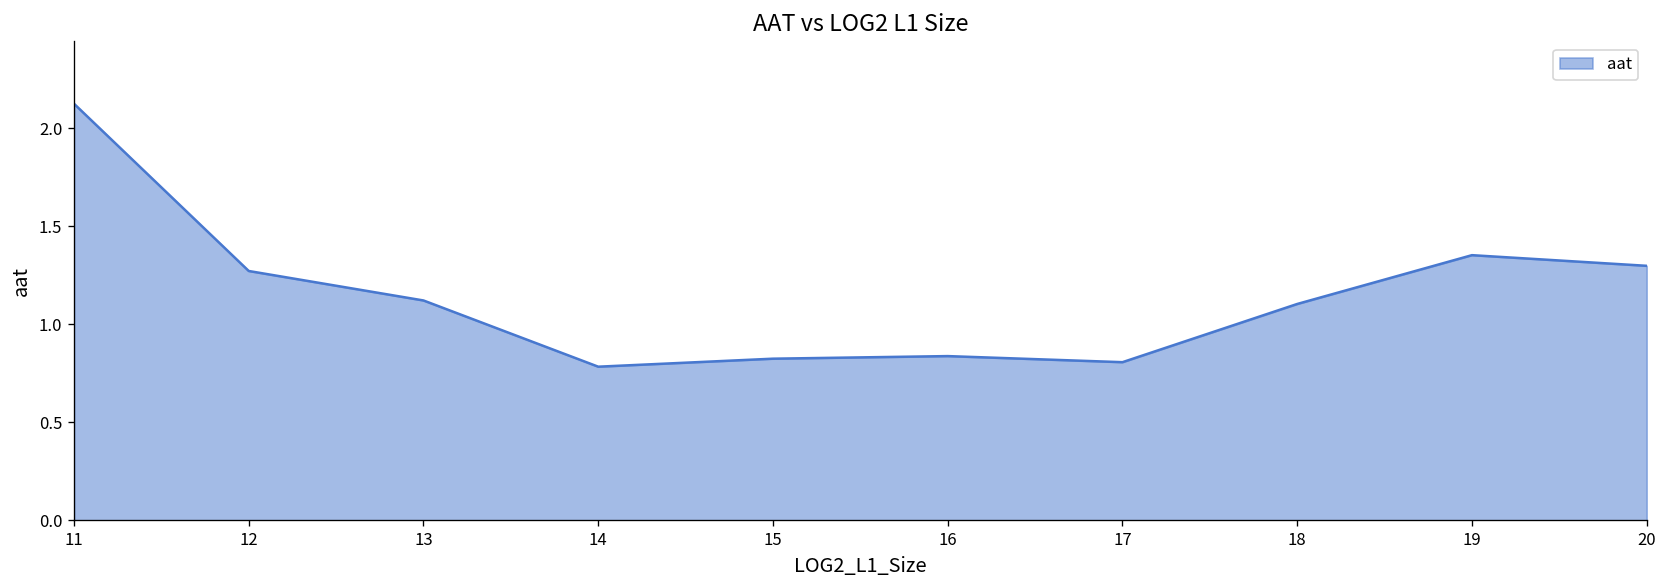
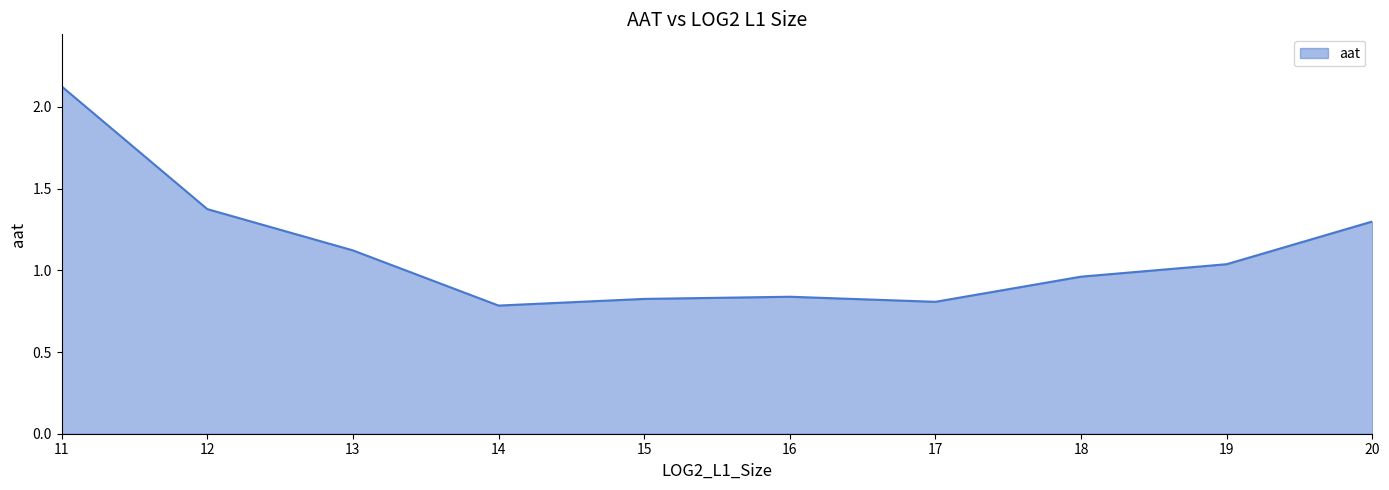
12: 1.27 -> 1.37
18: 1.10 -> 0.96
19: 1.35 -> 1.04
